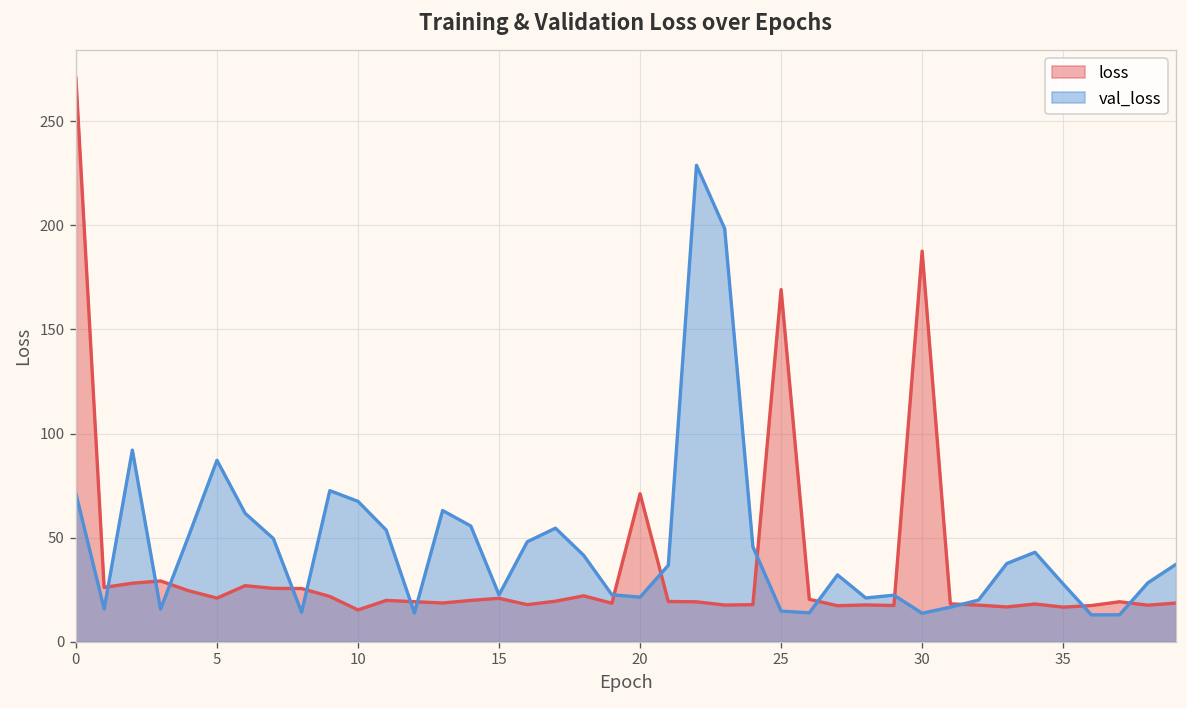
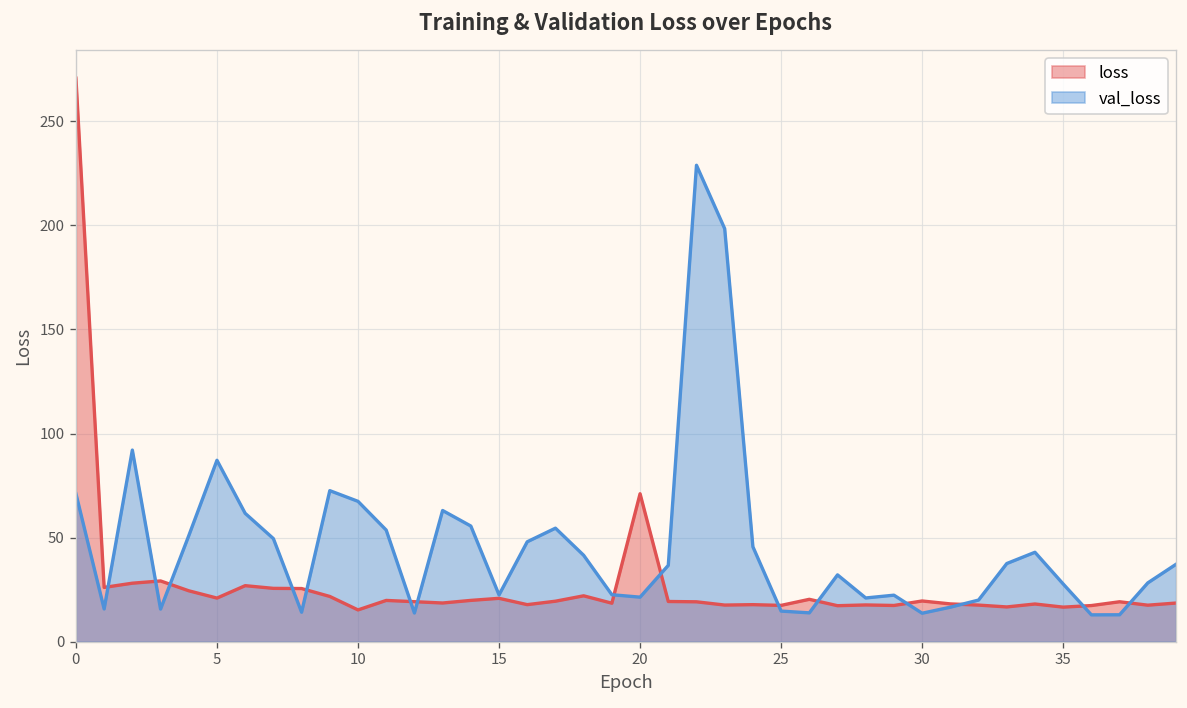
loss, 25: 169 -> 17
loss, 30: 188 -> 20
